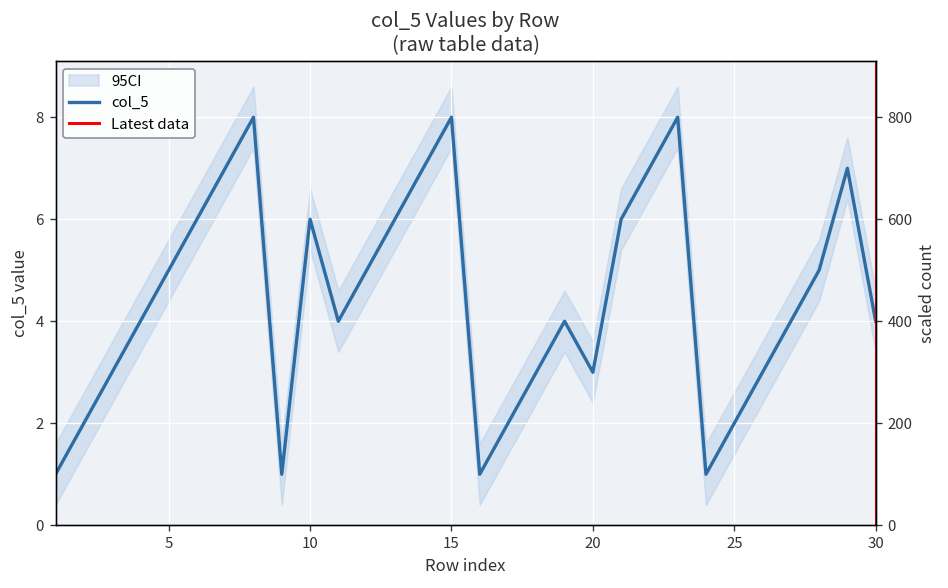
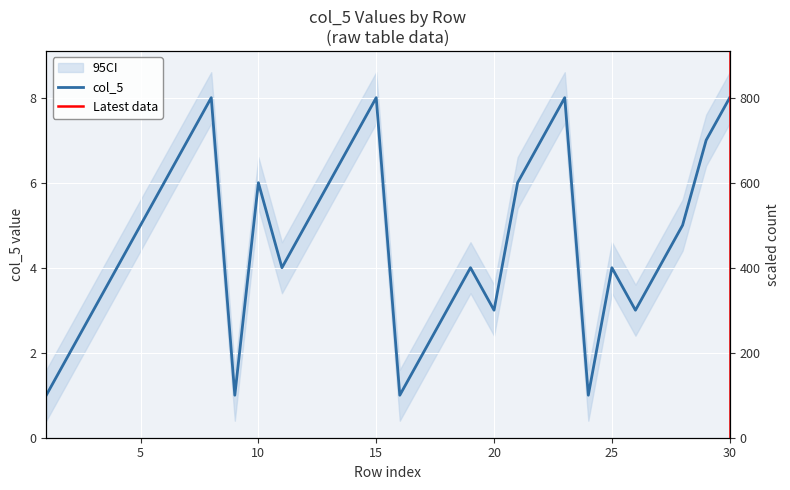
col_5, 25: 2 -> 4
col_5, 30: 4 -> 8
